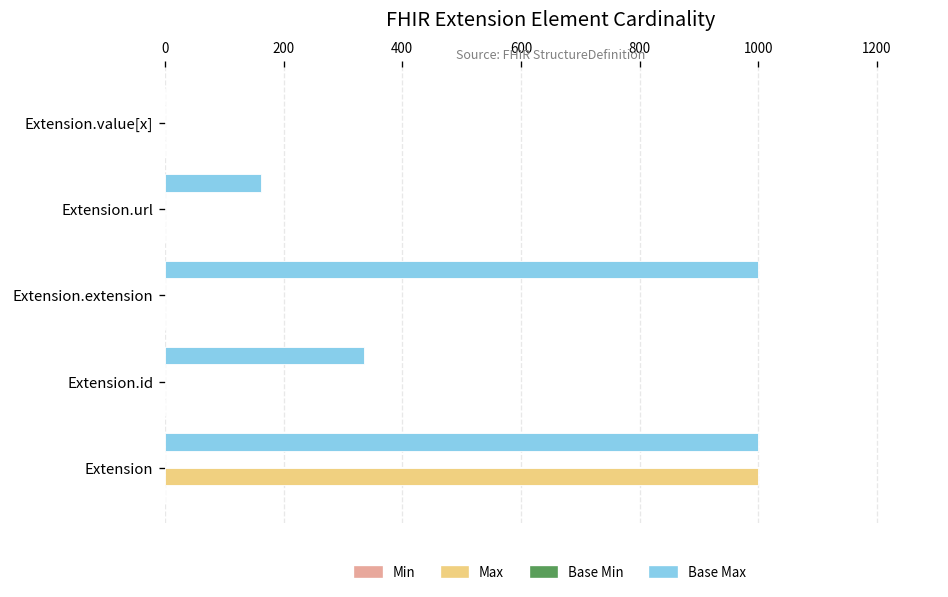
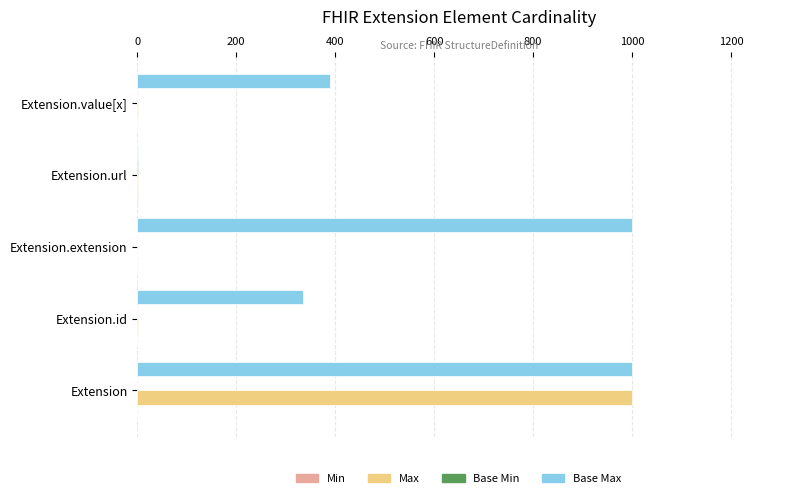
Base Max, Extension.value[x]: 0 -> 390
Base Max, Extension.url: 160 -> 0
